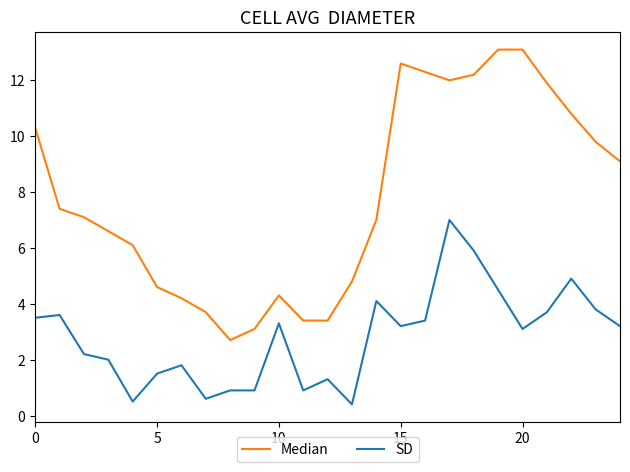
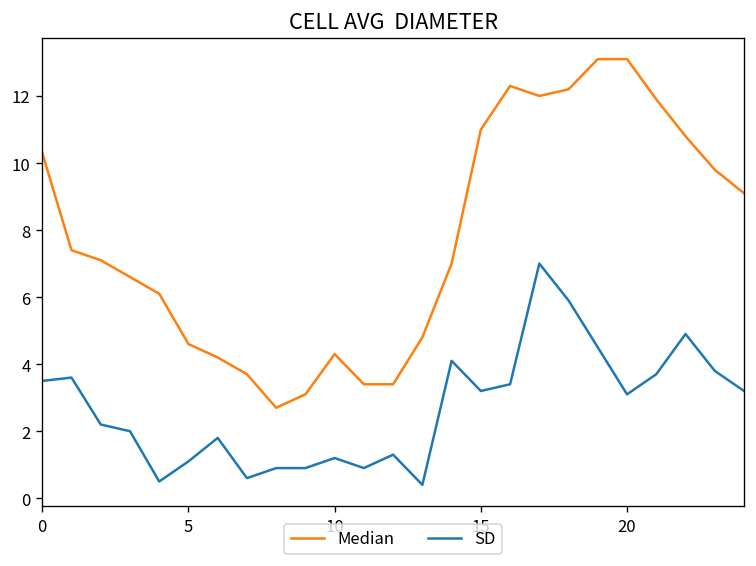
SD, 5: 1.5 -> 1.1
SD, 10: 3.3 -> 1.2
Median, 15: 12.6 -> 11.0
